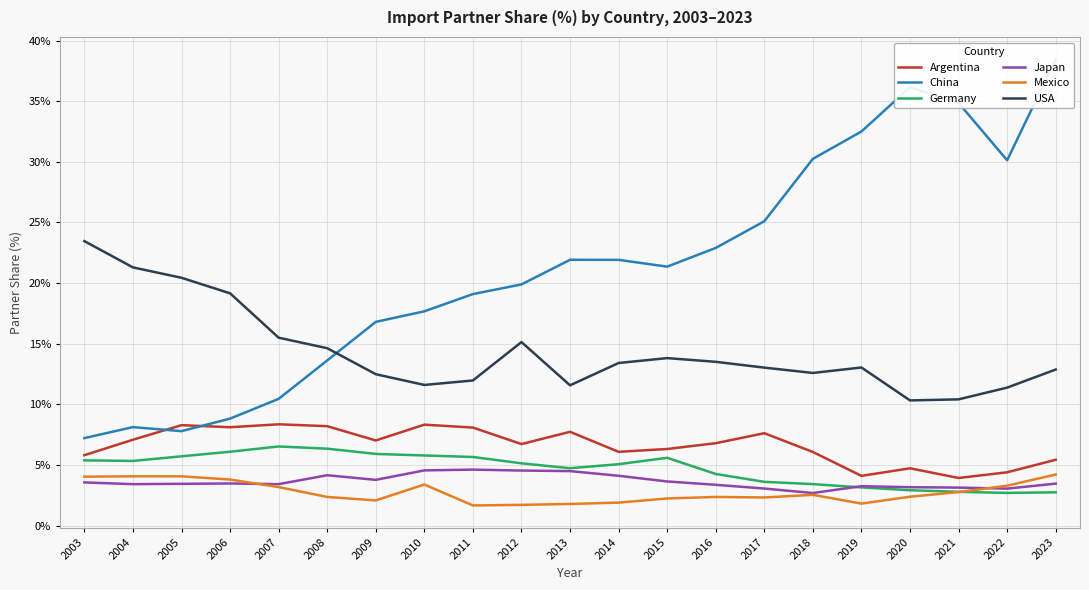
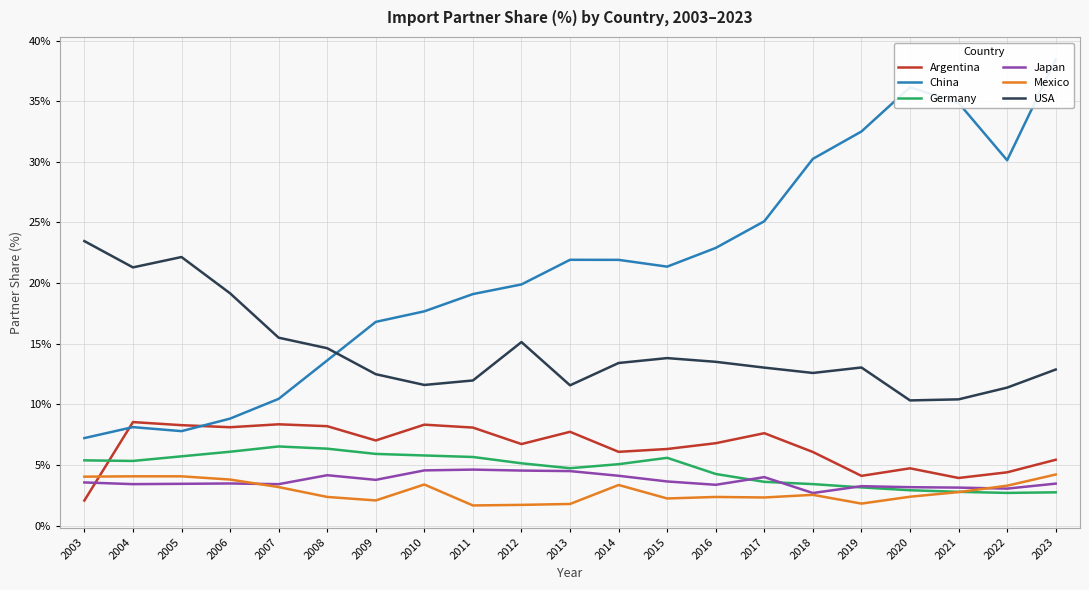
Argentina, 2003: 5.8% -> 2.1%
Argentina, 2004: 7.1% -> 8.5%
USA, 2005: 20.4% -> 22.2%
Mexico, 2014: 1.9% -> 3.4%
Japan, 2017: 3.1% -> 4.0%
